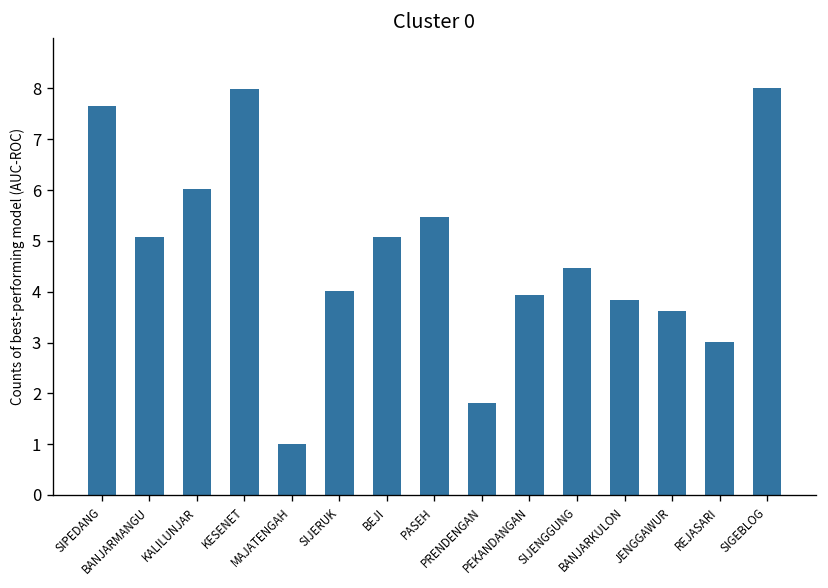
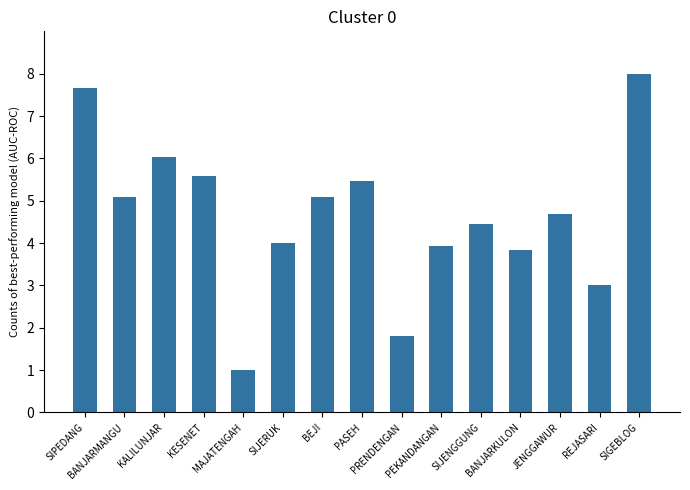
KESENET: 8.0 -> 5.6
JENGGAWUR: 3.6 -> 4.7
